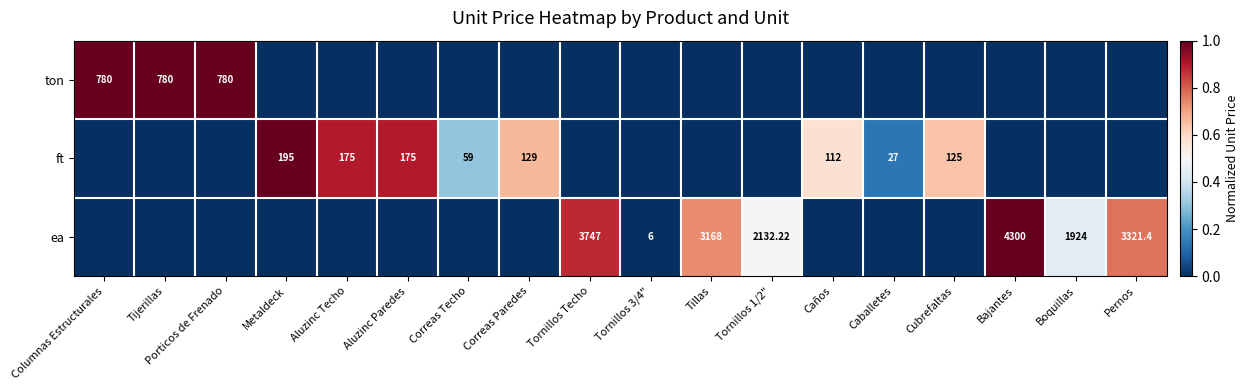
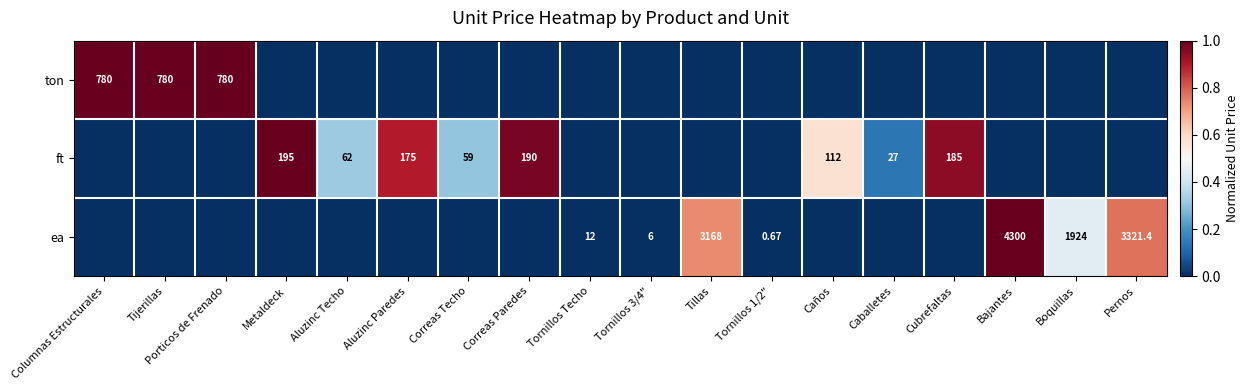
ft, Aluzinc Techo: 175 -> 62
ft, Correas Paredes: 129 -> 190
ft, Cubrefaltas: 125 -> 185
ea, Tornillos Techo: 3747 -> 12
ea, Tornillos 1/2": 2132.22 -> 0.67
